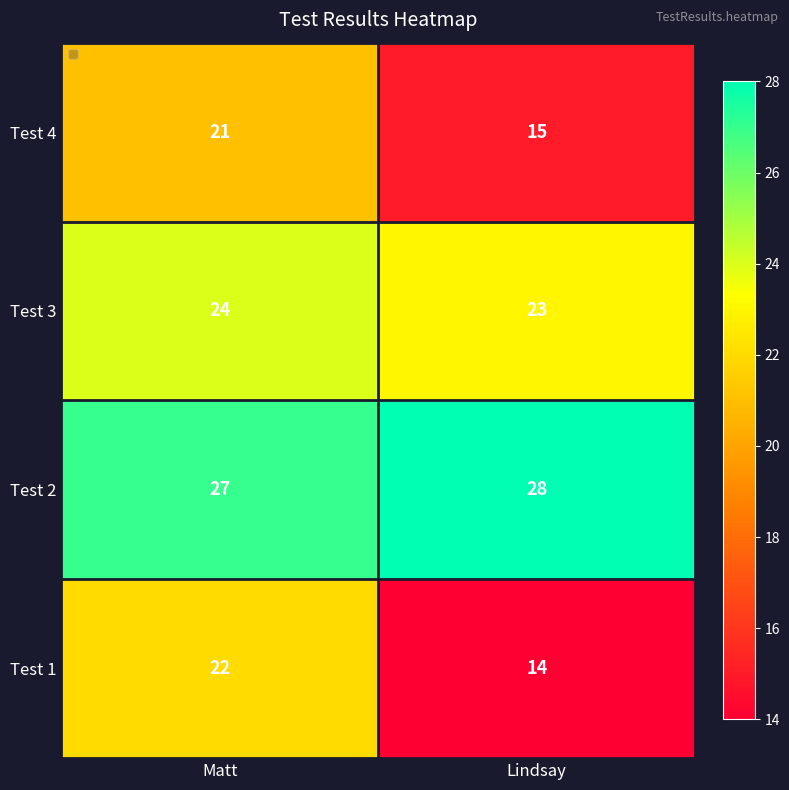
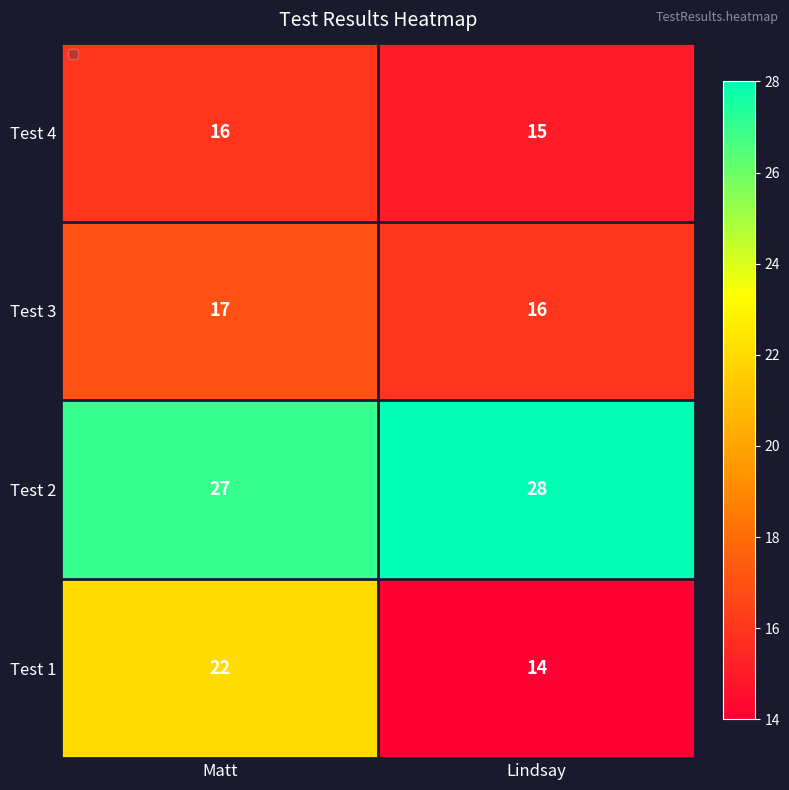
Test 4, Matt: 21 -> 16
Test 3, Matt: 24 -> 17
Test 3, Lindsay: 23 -> 16
